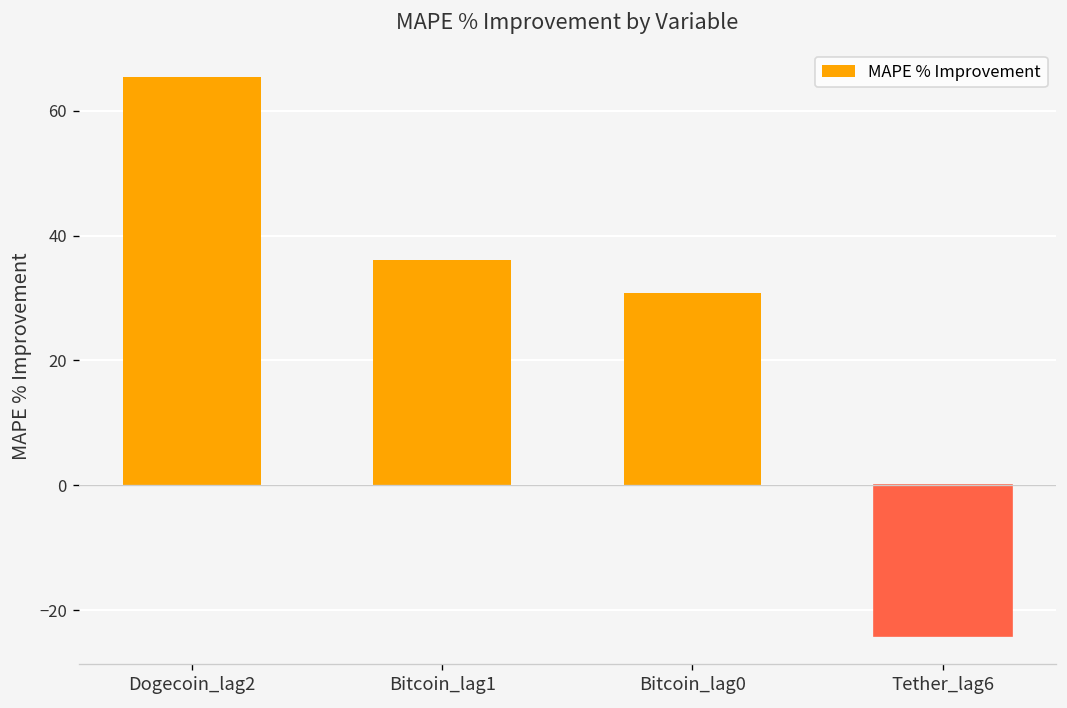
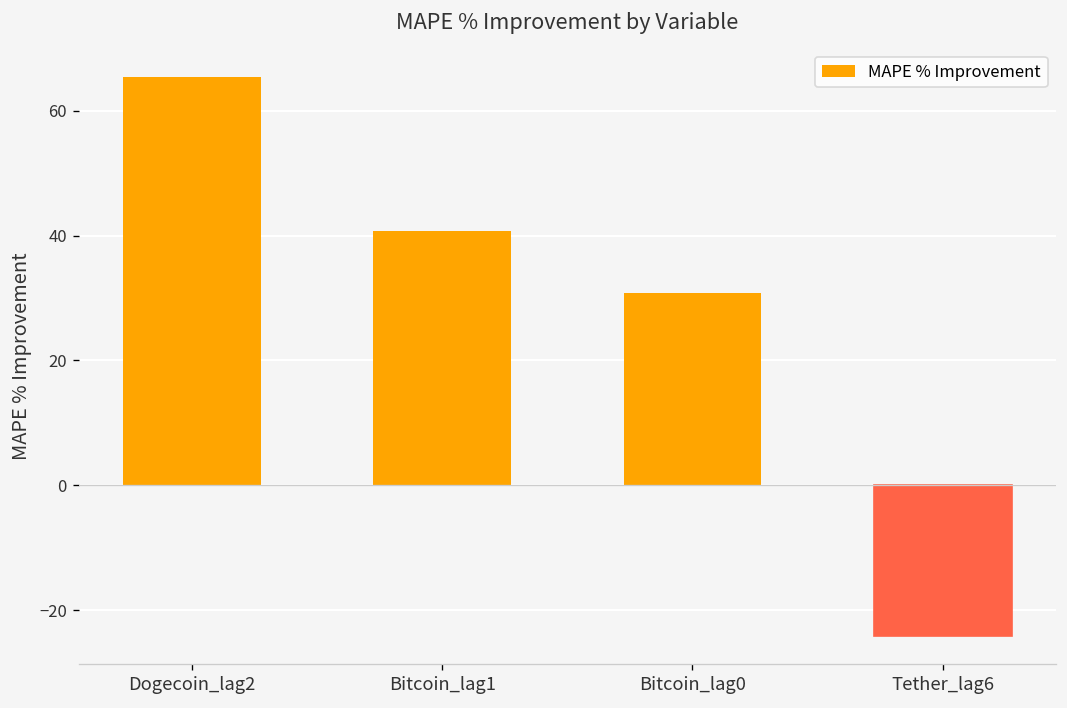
Bitcoin_lag1: 36 -> 41
